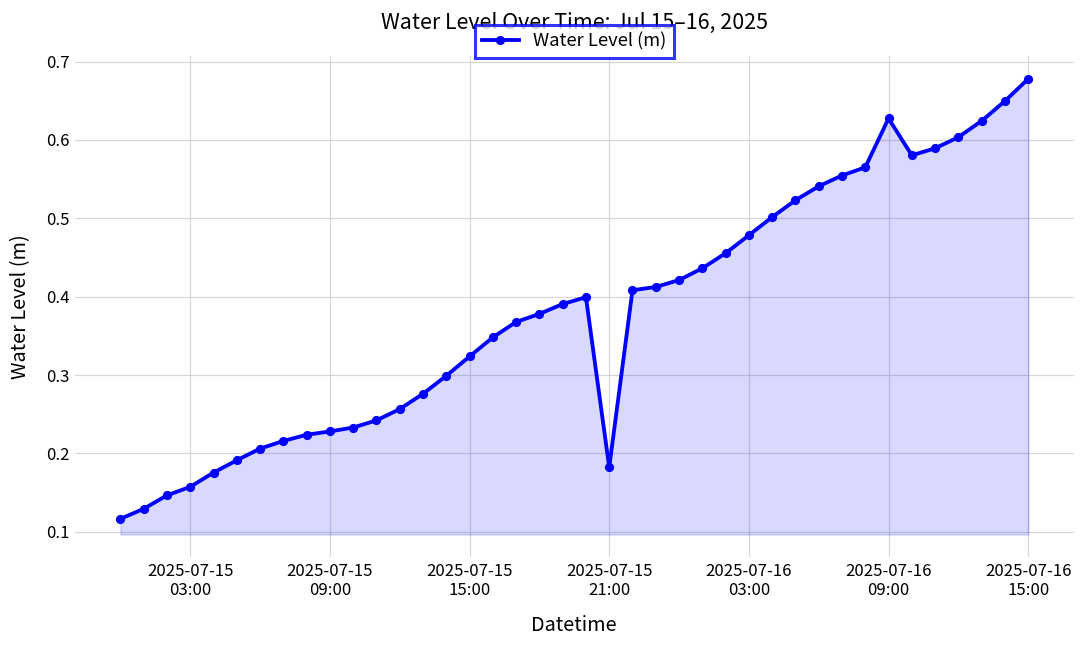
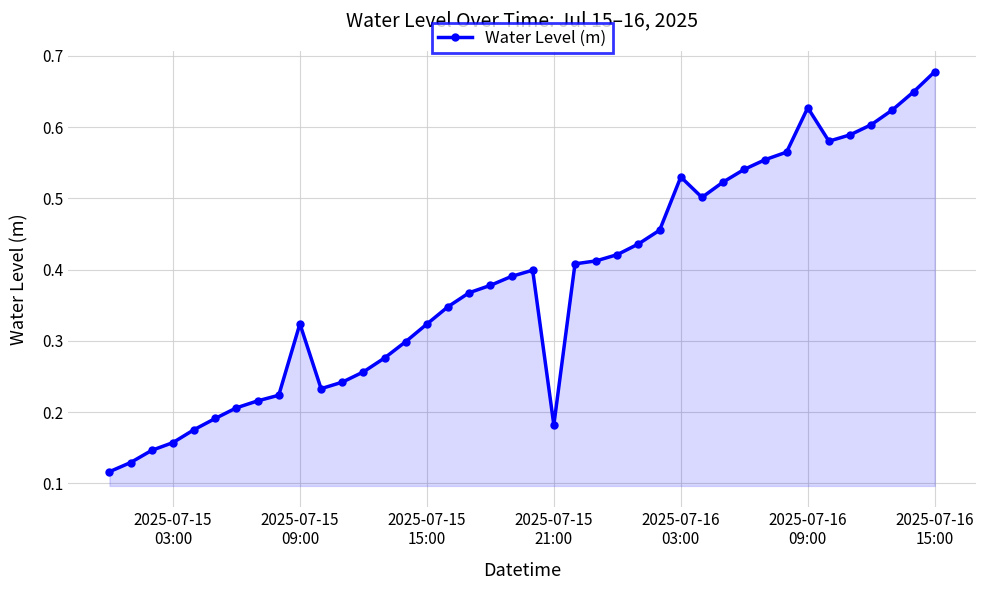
2025-07-15 09:00: 0.23 -> 0.32
2025-07-16 03:00: 0.48 -> 0.53
